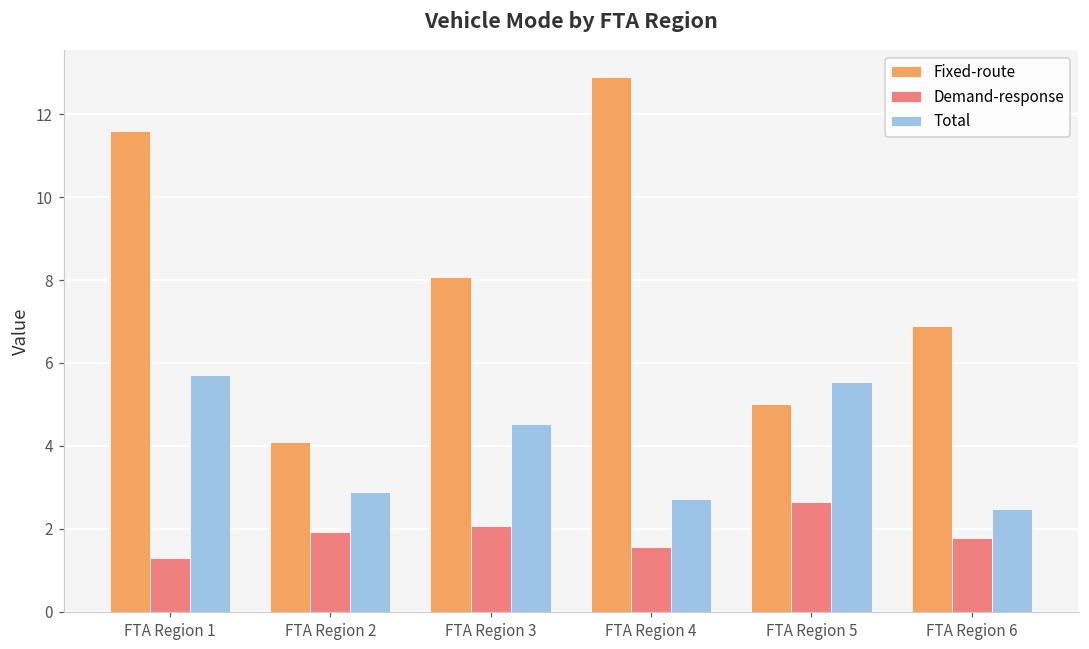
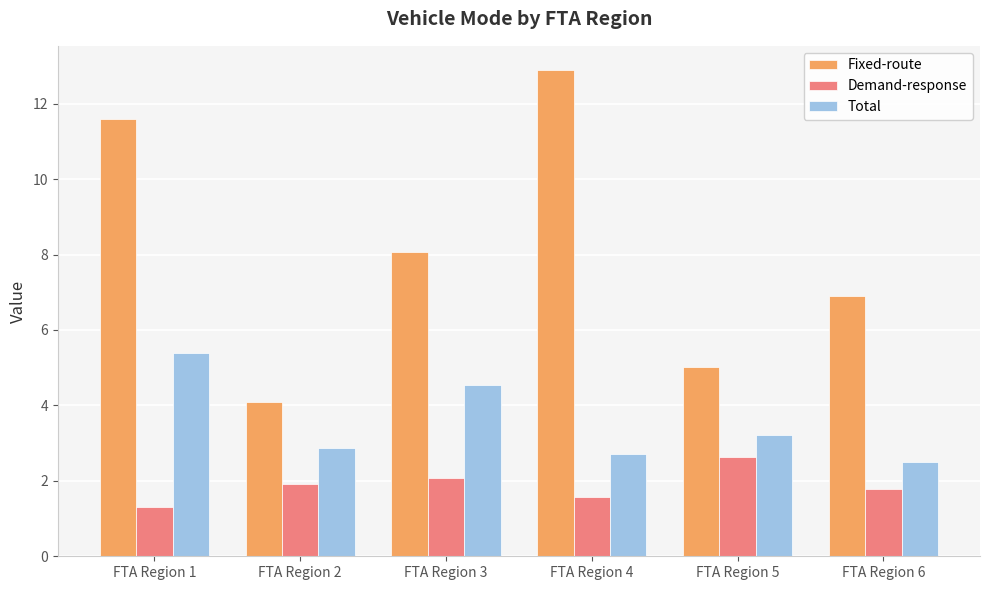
Total, FTA Region 1: 5.7 -> 5.4
Total, FTA Region 5: 5.6 -> 3.2
